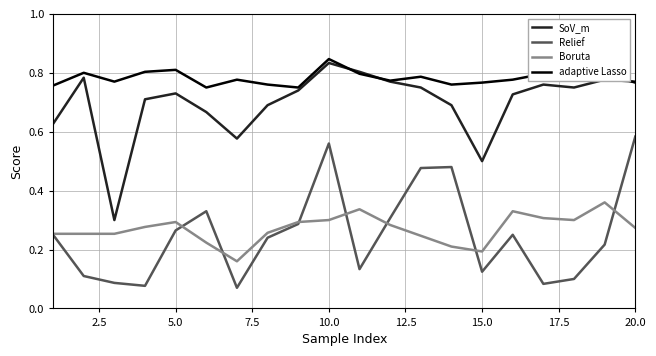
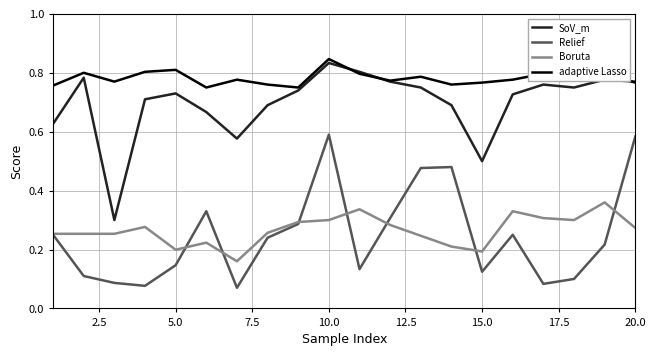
Relief, 5.0: 0.26 -> 0.15
Boruta, 5.0: 0.29 -> 0.20
Relief, 10.0: 0.56 -> 0.59
